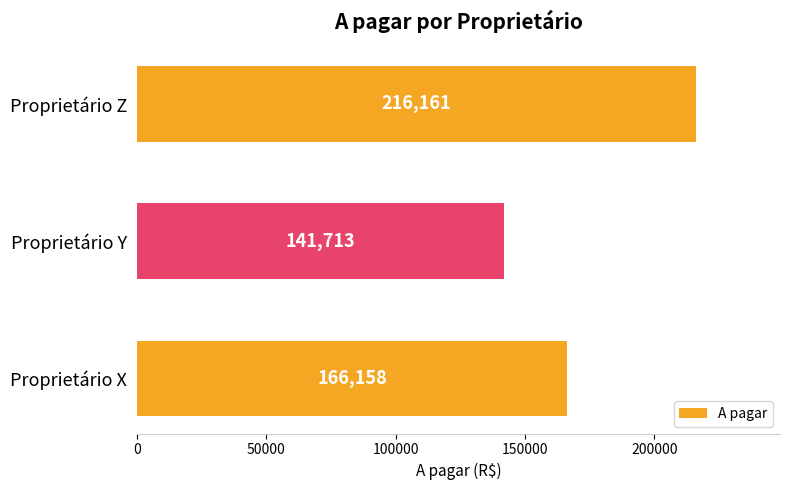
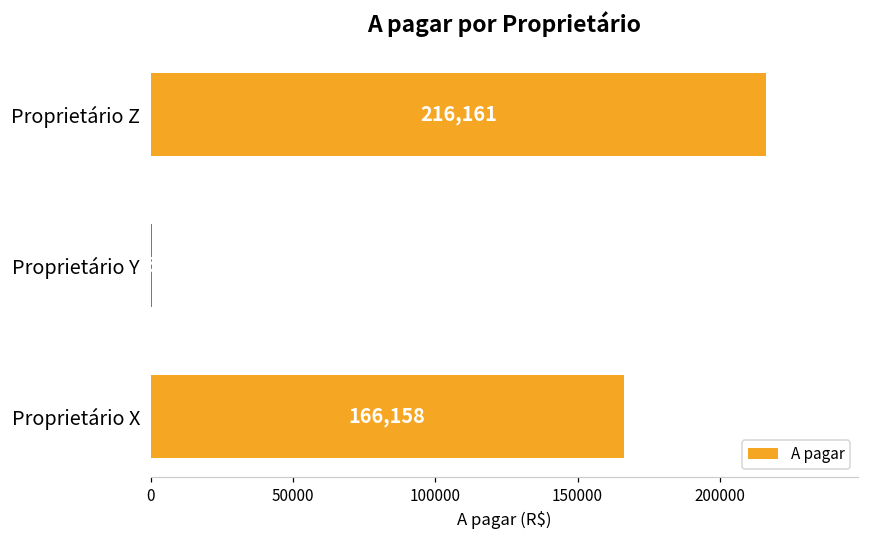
Proprietário Y: 142000 -> 0
